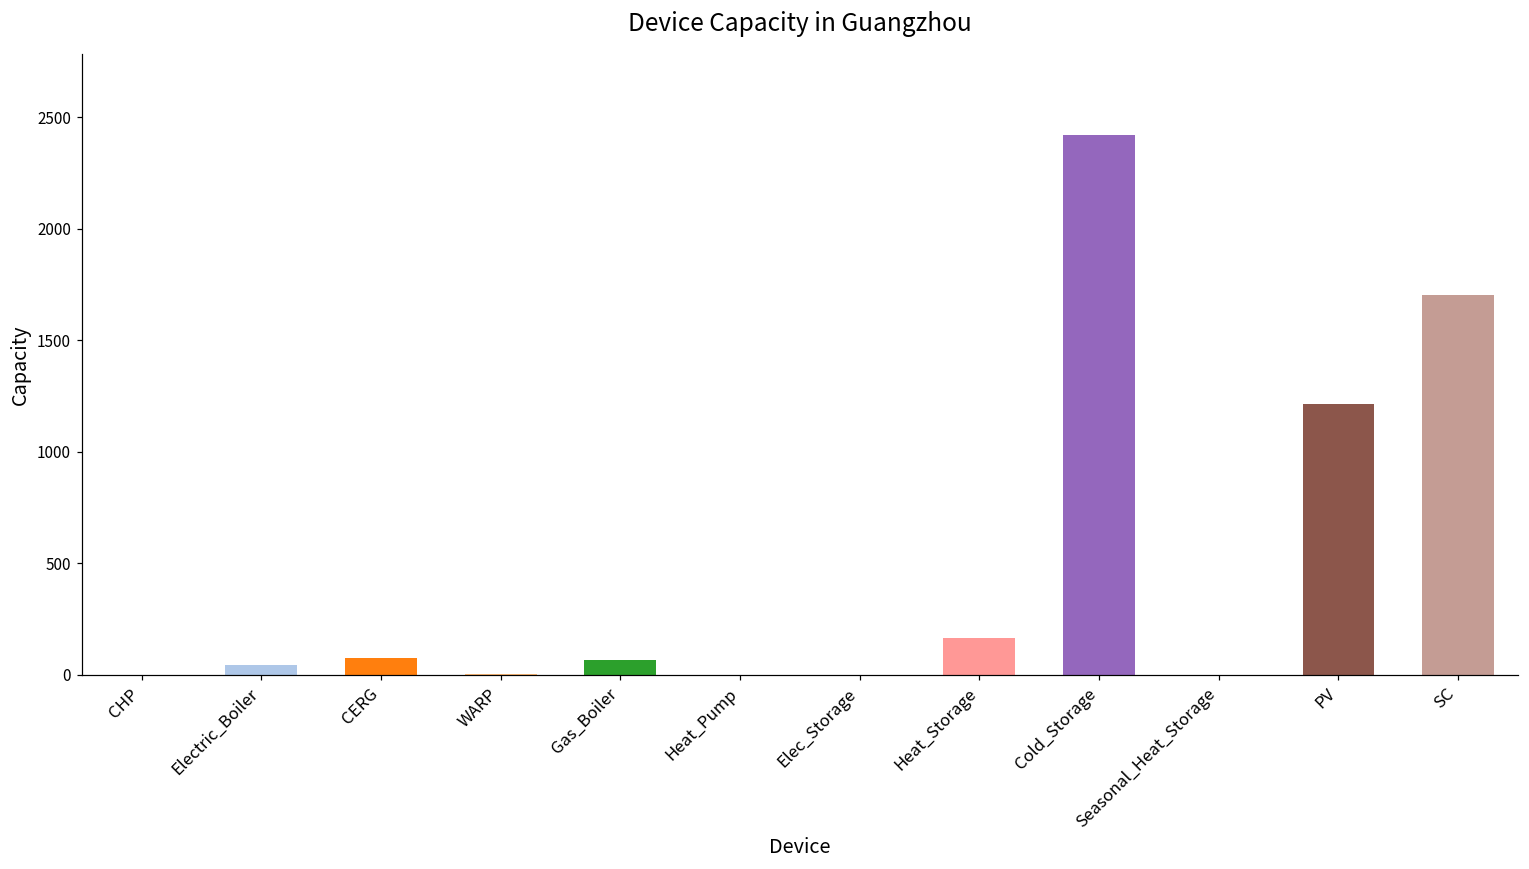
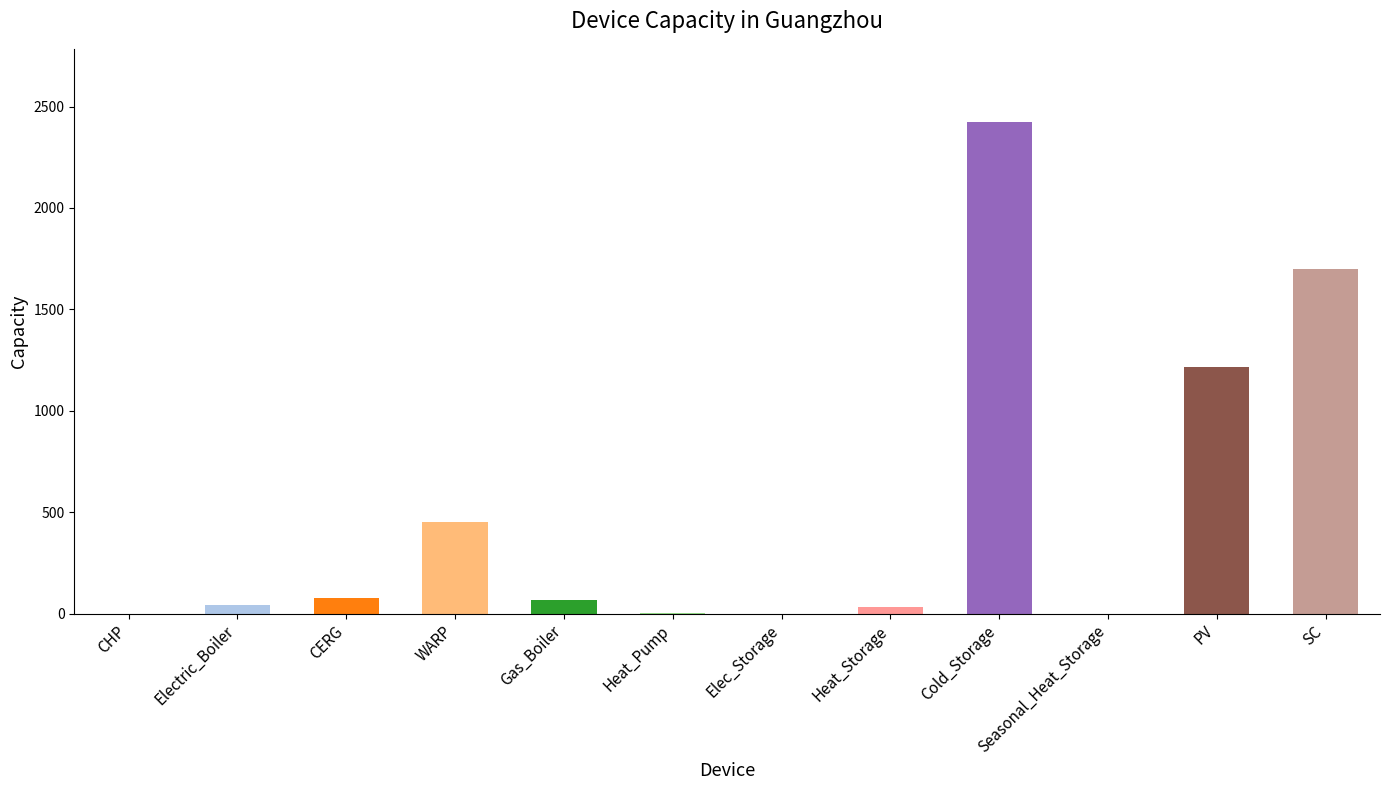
WARP: 0 -> 450
Heat_Storage: 160 -> 30
